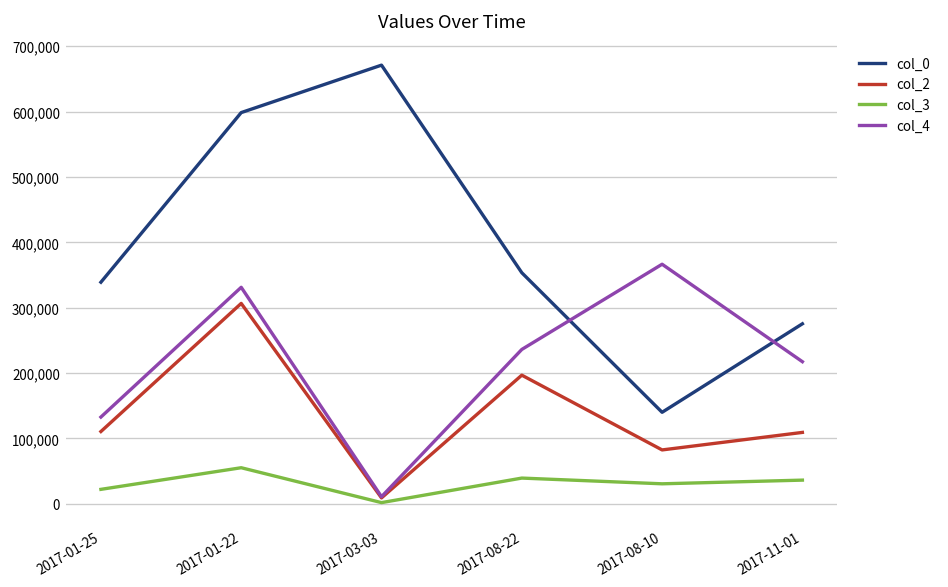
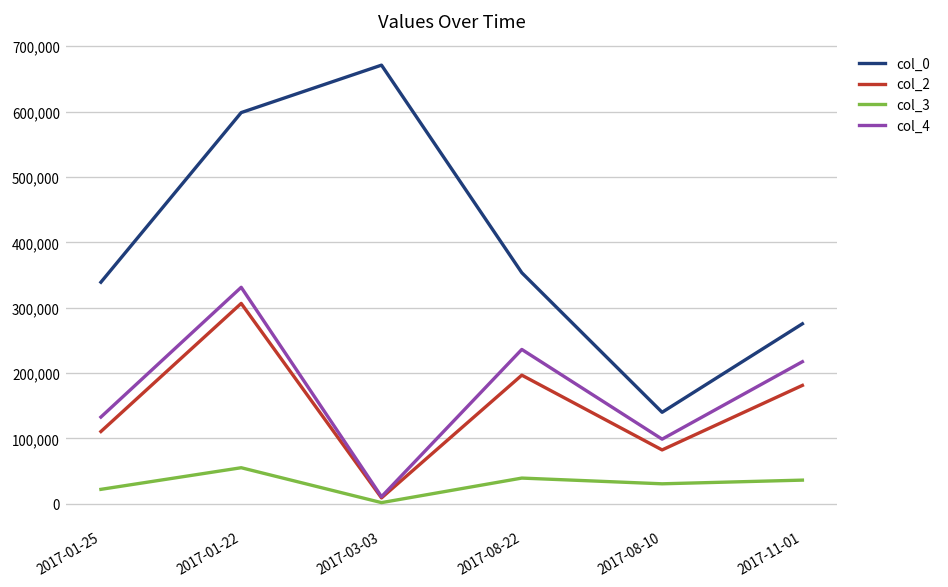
col_4, 2017-08-10: 370,000 -> 100,000
col_2, 2017-11-01: 110,000 -> 180,000
